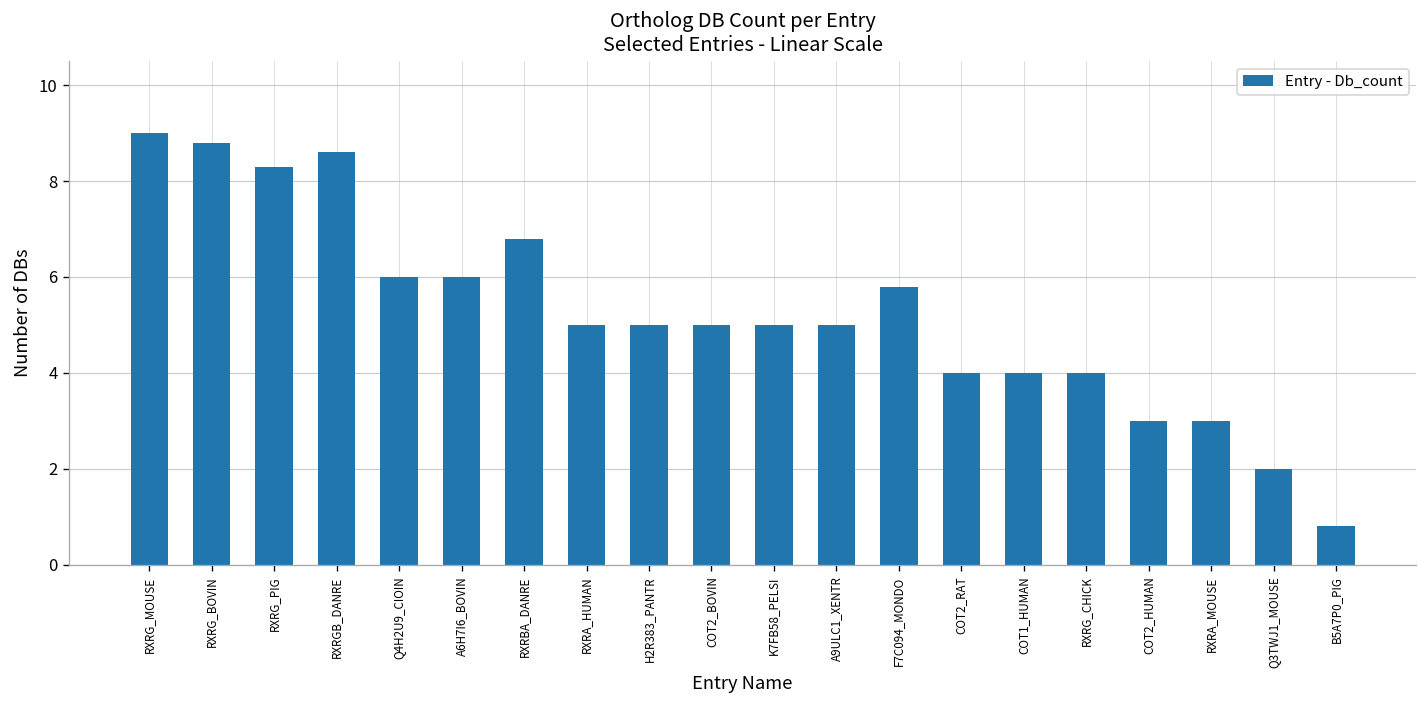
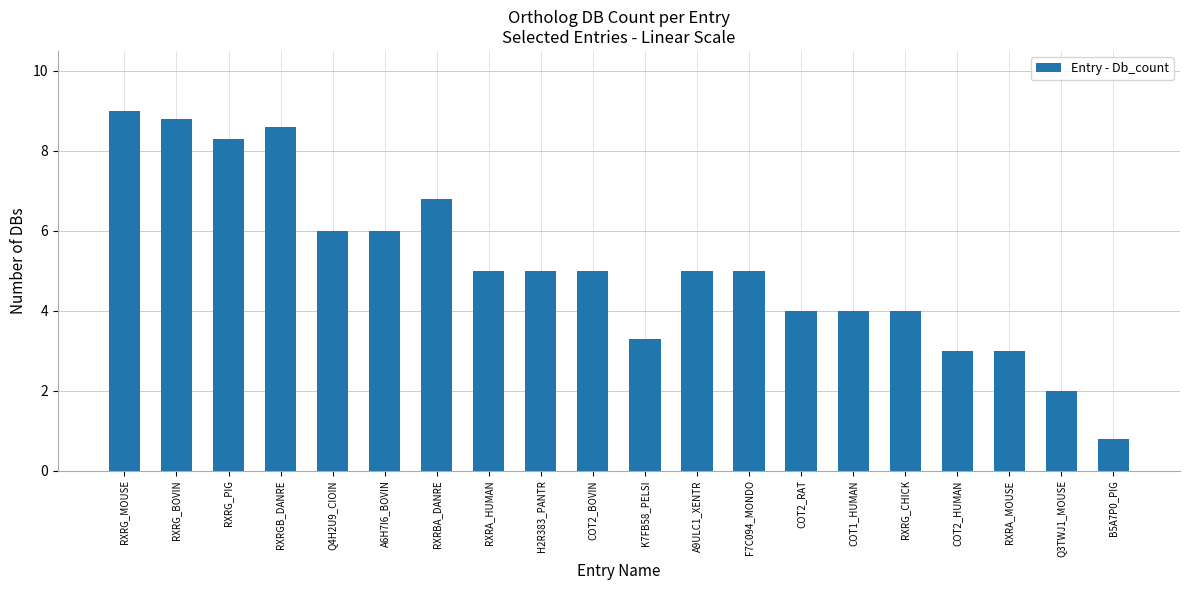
K7FB58_PELSI: 5.0 -> 3.3
F7C094_MONDO: 5.8 -> 5.0
